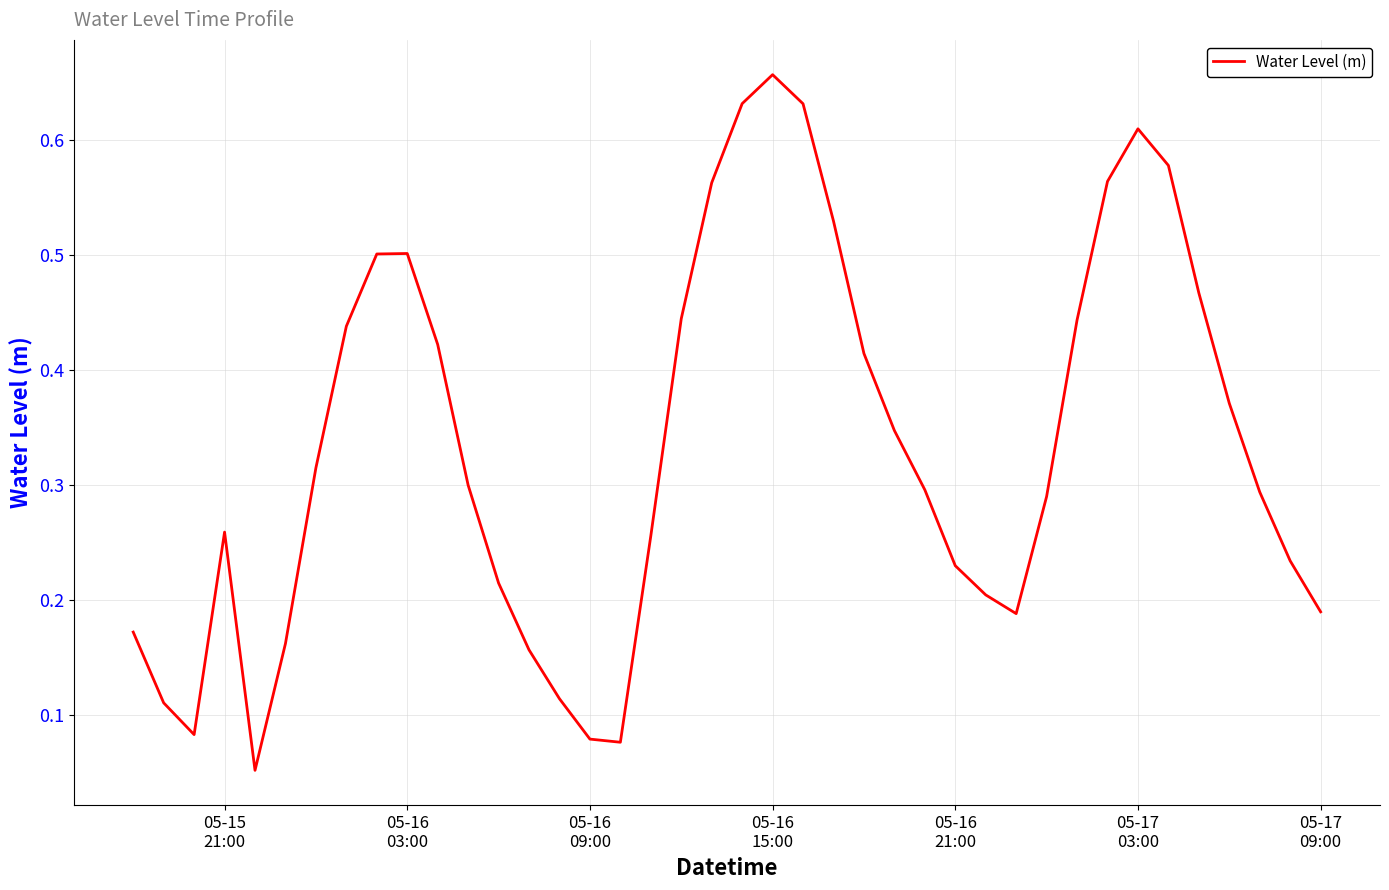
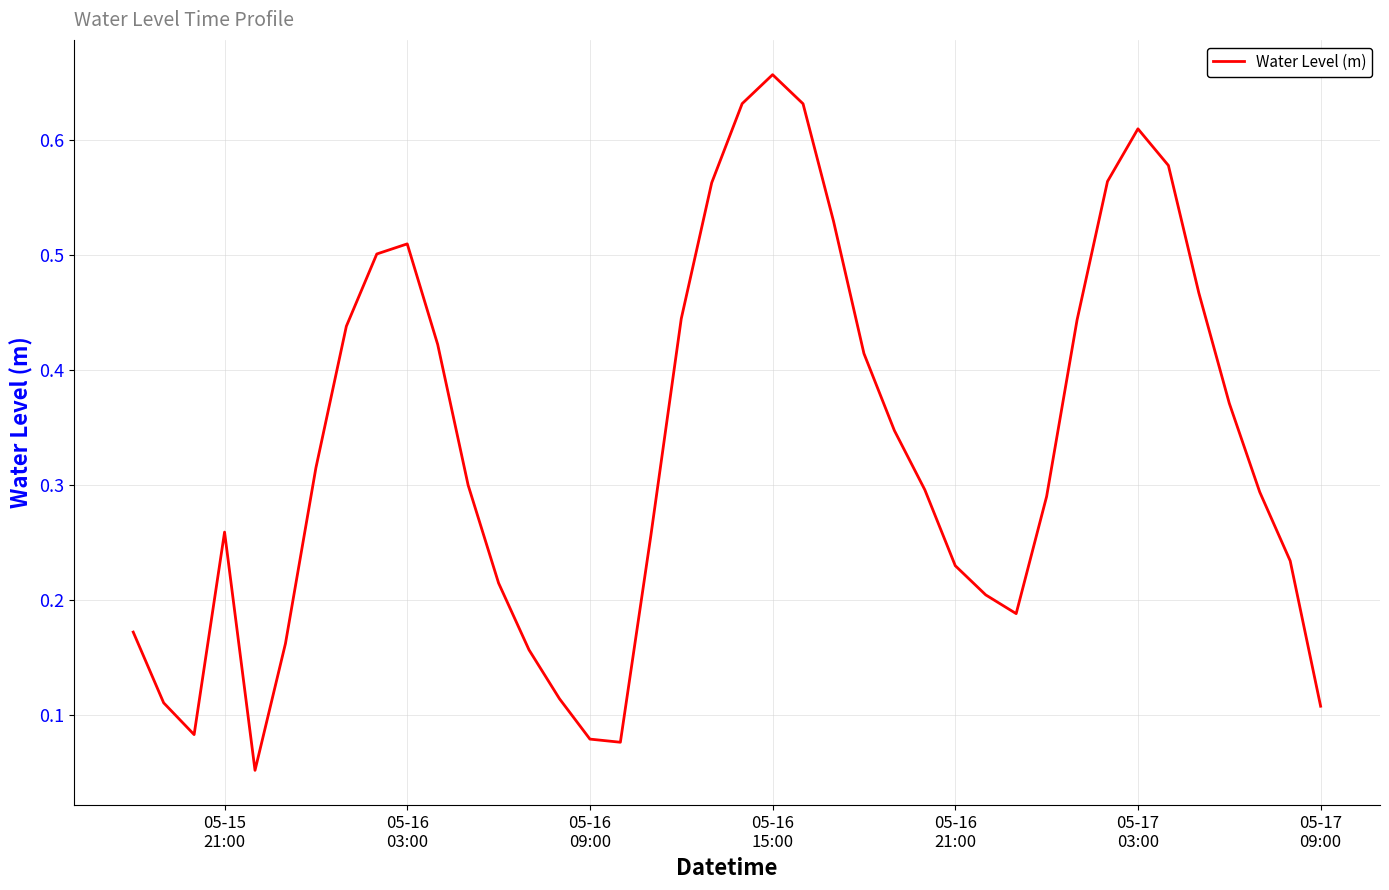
05-16 03:00: 0.502 -> 0.510
05-17 09:00: 0.190 -> 0.107
